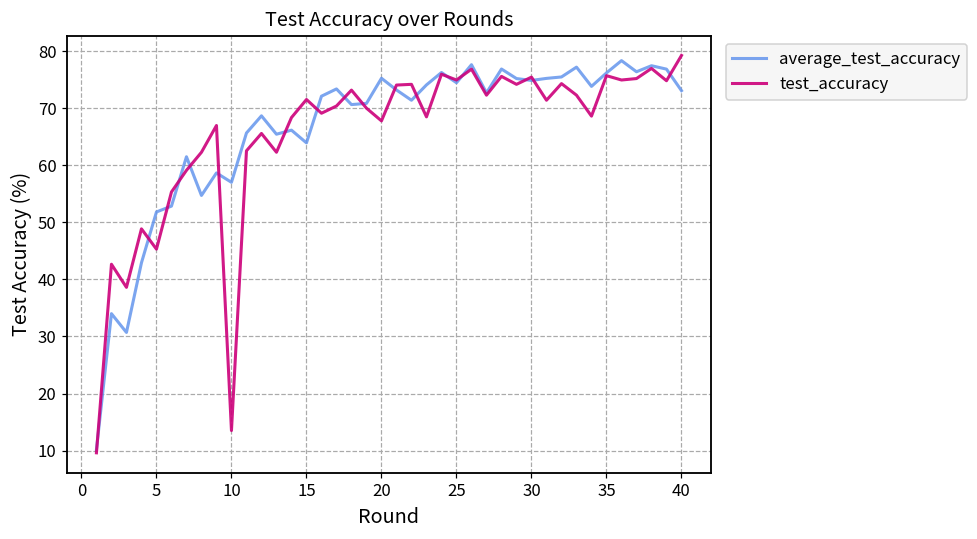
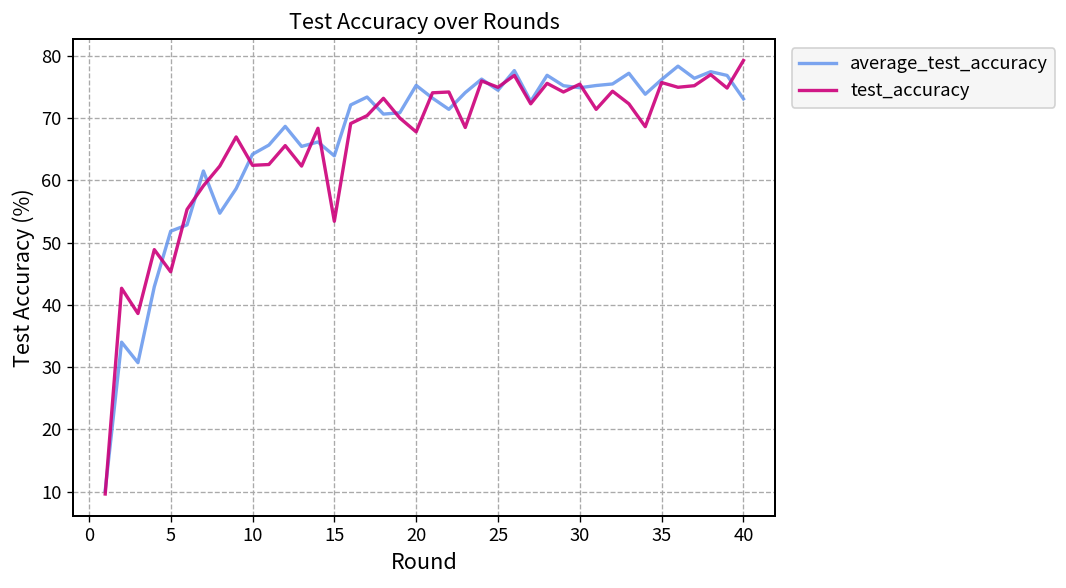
average_test_accuracy, 10: 57 -> 64
test_accuracy, 10: 14 -> 62
test_accuracy, 15: 72 -> 53
